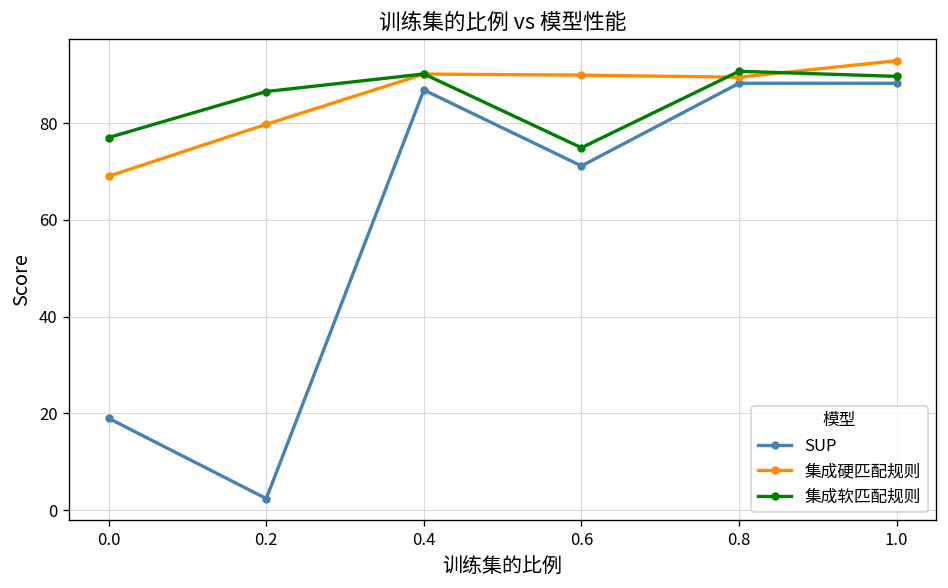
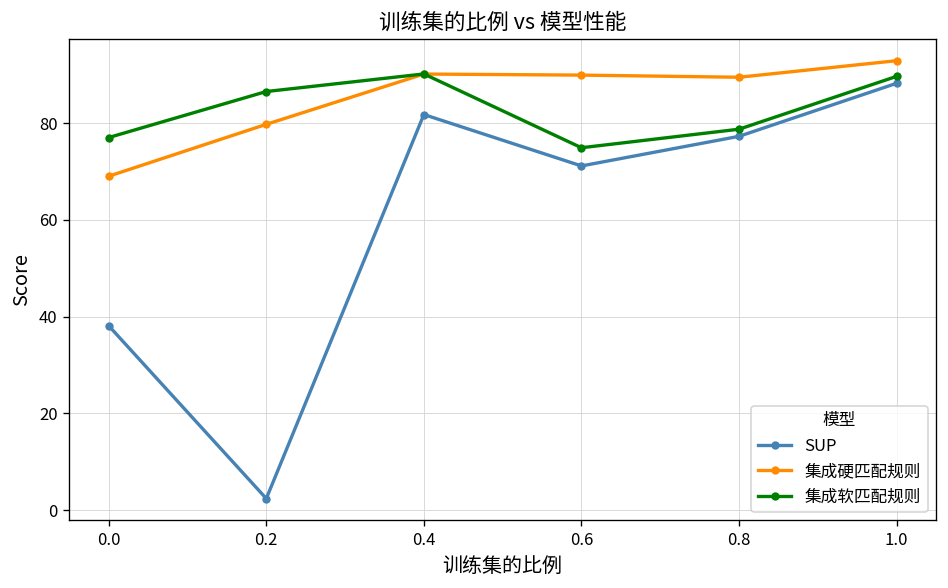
SUP, 0.0: 19 -> 38
SUP, 0.4: 87 -> 82
SUP, 0.8: 88 -> 77
集成软匹配规则, 0.8: 91 -> 79
